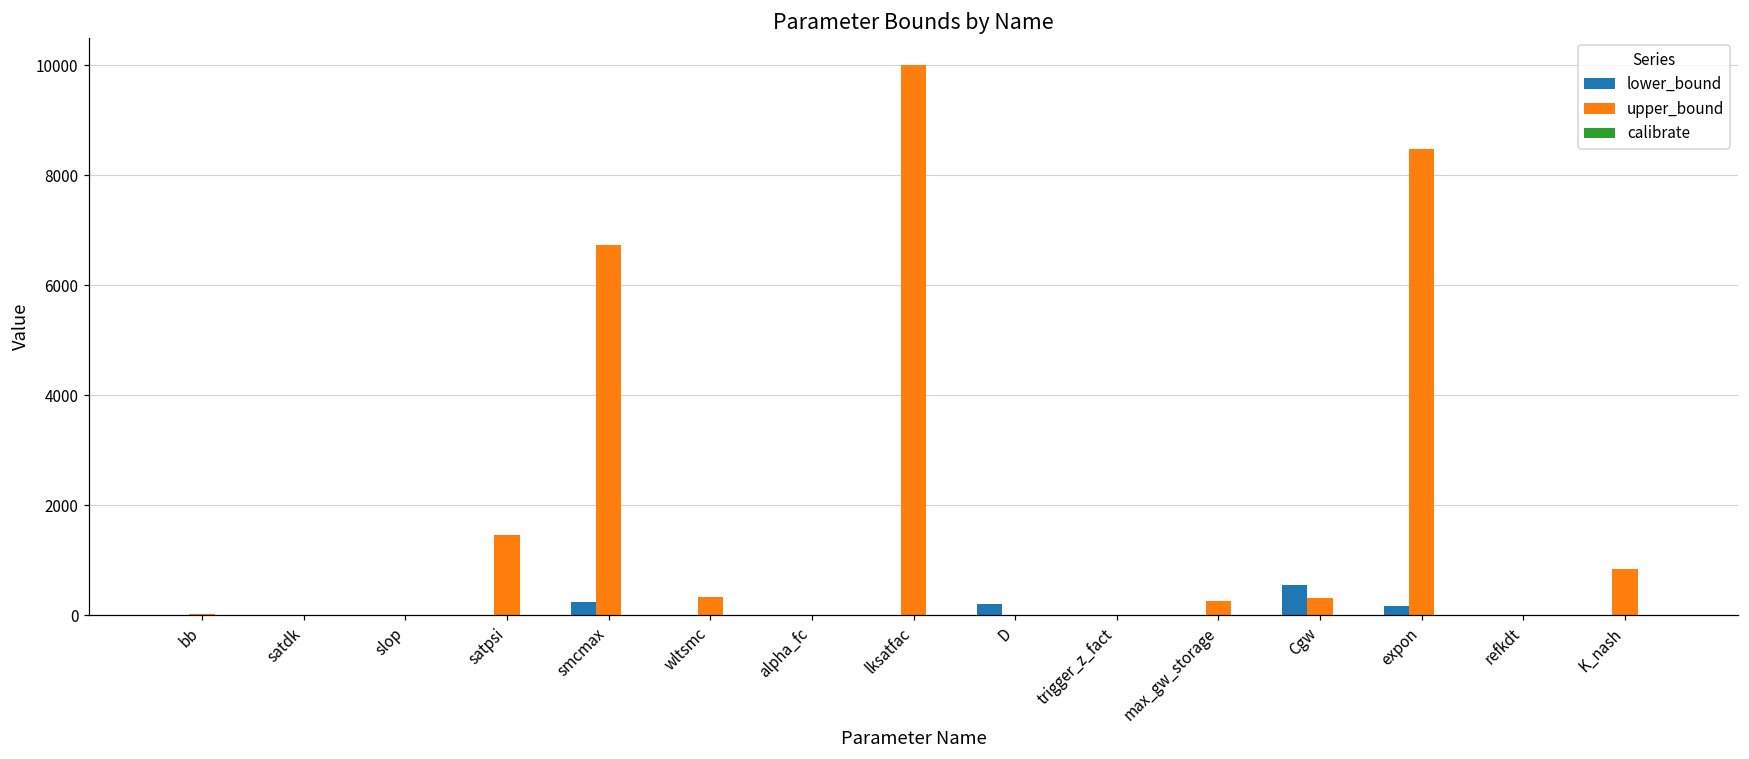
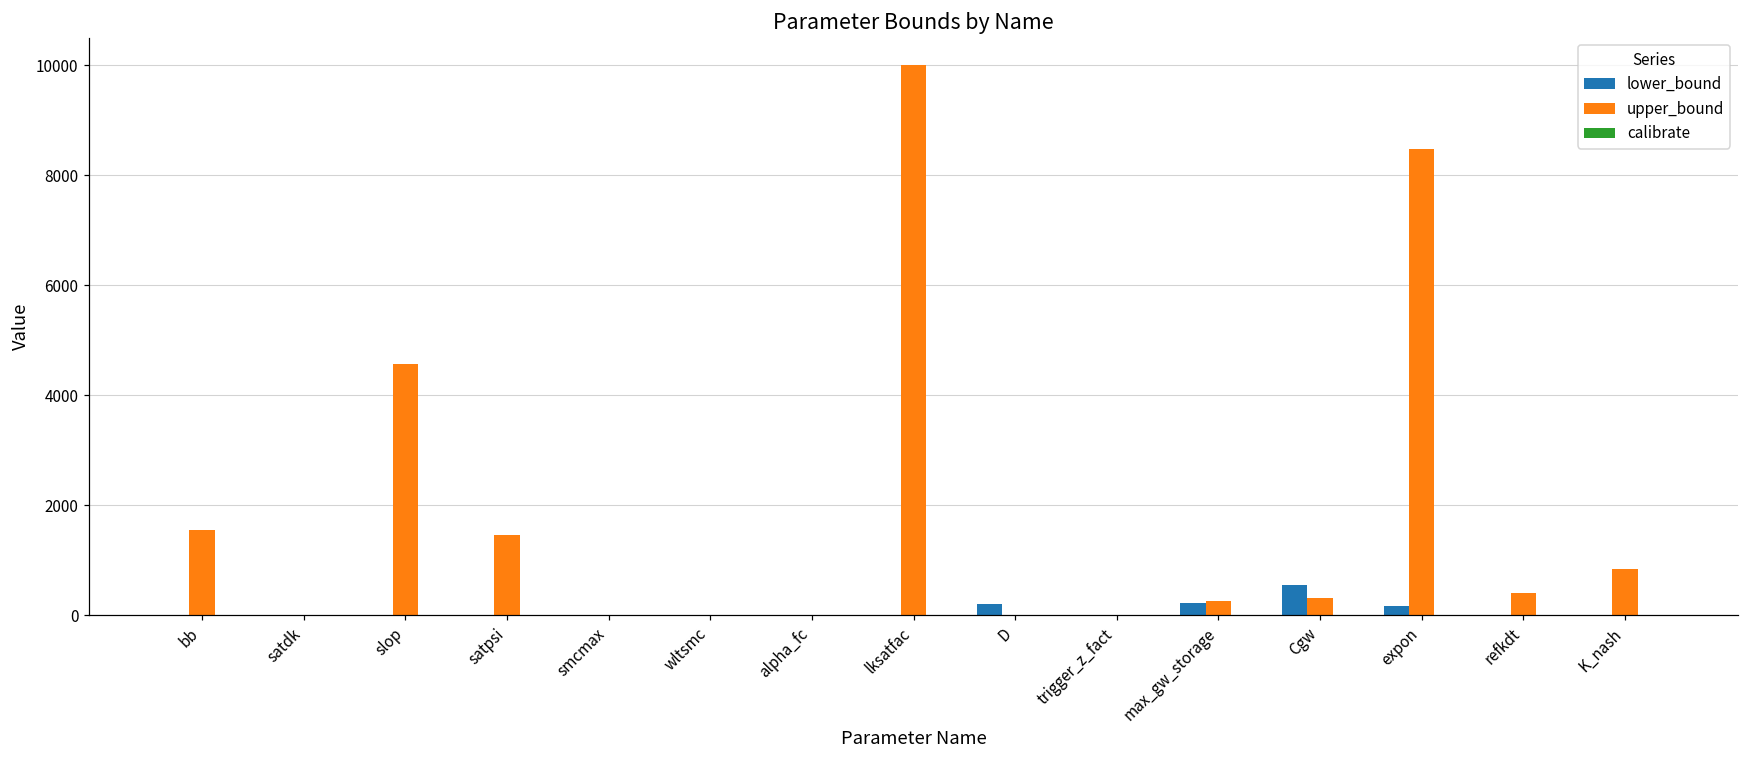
upper_bound, bb: 0 -> 1500
upper_bound, slop: 0 -> 4600
lower_bound, smcmax: 200 -> 0
upper_bound, smcmax: 6700 -> 0
upper_bound, wltsmc: 300 -> 0
lower_bound, max_gw_storage: 0 -> 200
upper_bound, refkdt: 0 -> 400
